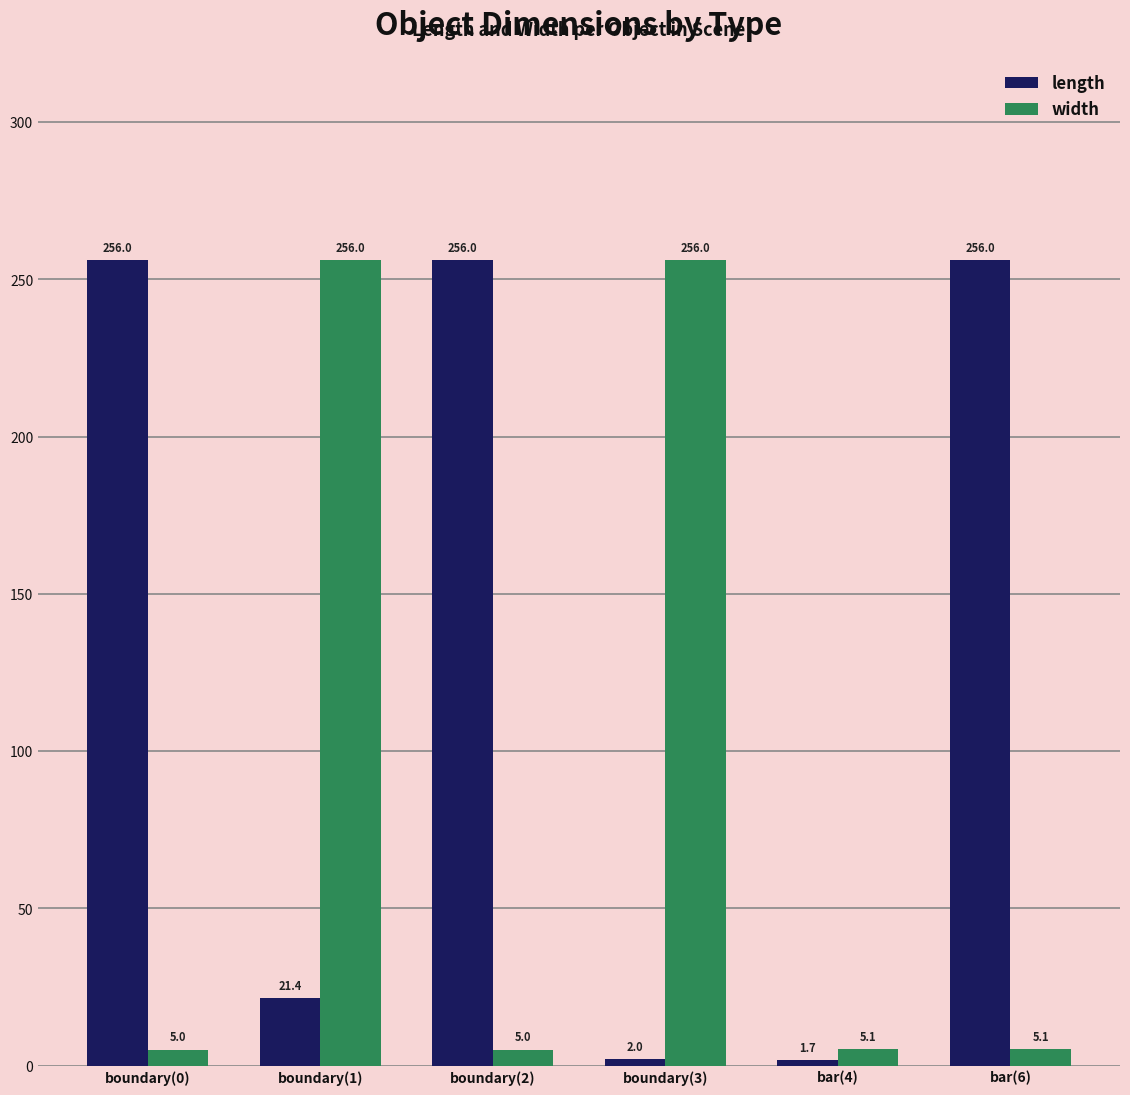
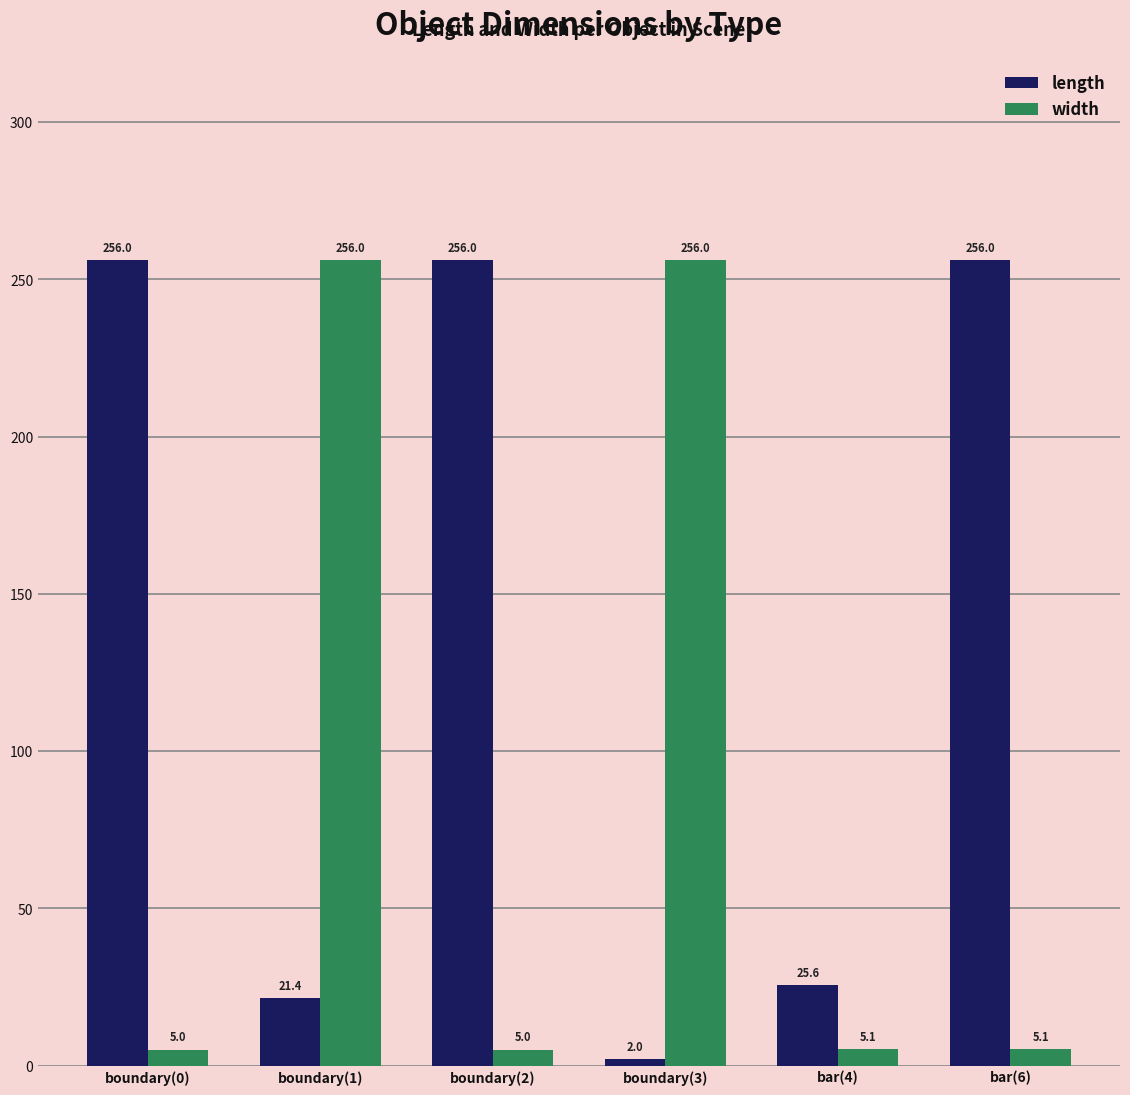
length, bar(4): 1.7 -> 25.6
